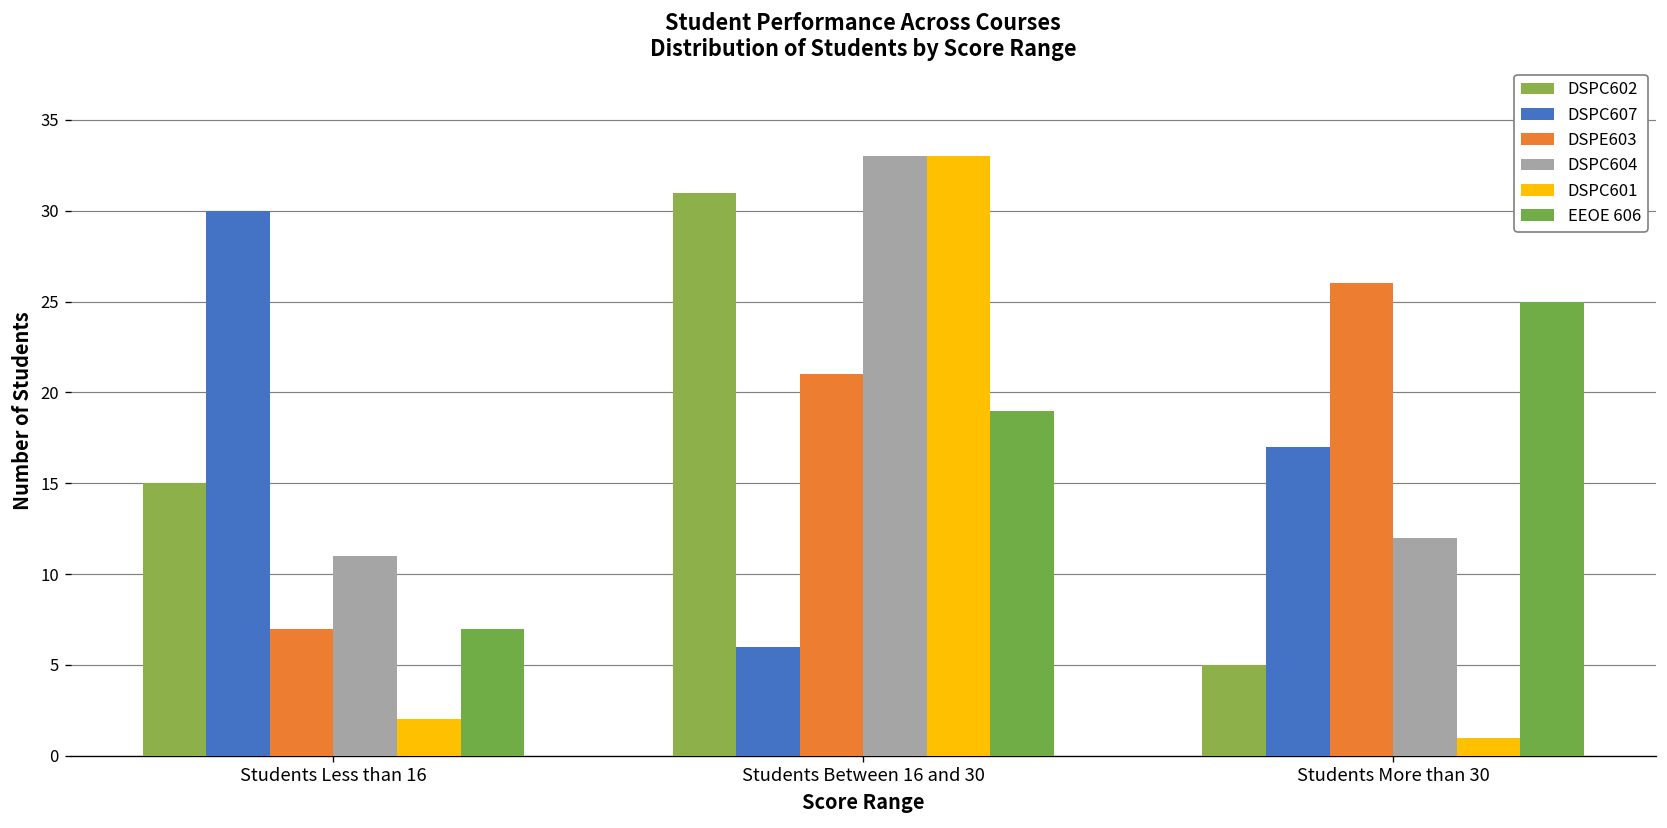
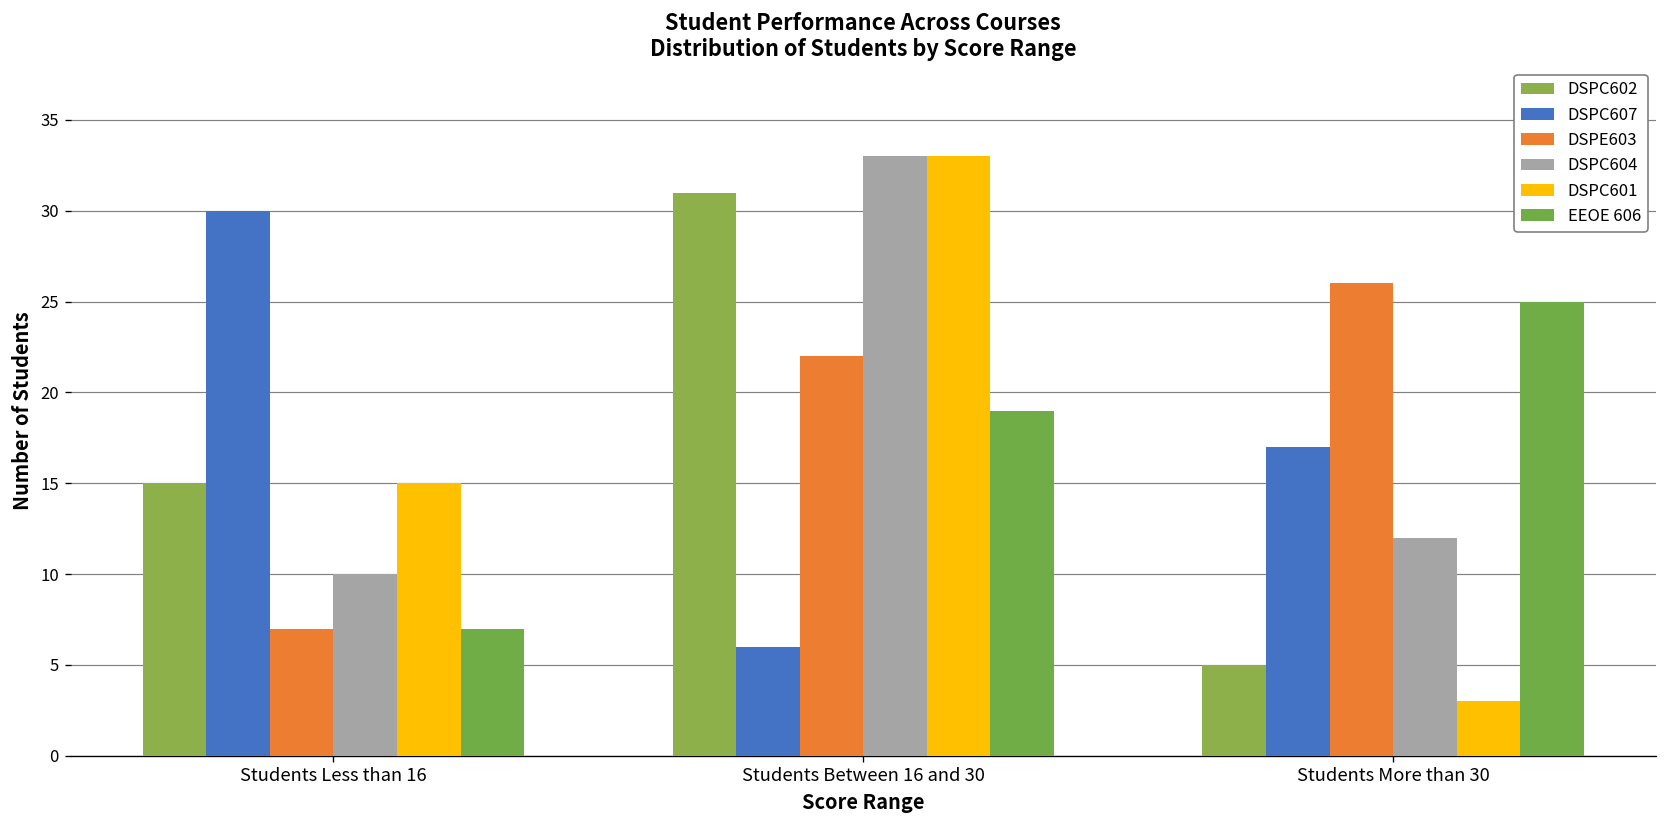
DSPC604, Students Less than 16: 11 -> 10
DSPC601, Students Less than 16: 2 -> 15
DSPE603, Students Between 16 and 30: 21 -> 22
DSPC601, Students More than 30: 1 -> 3
